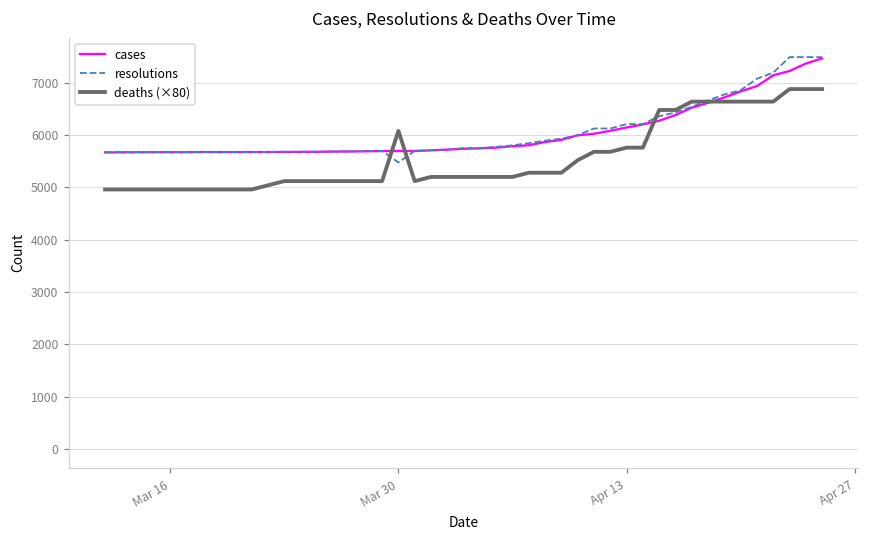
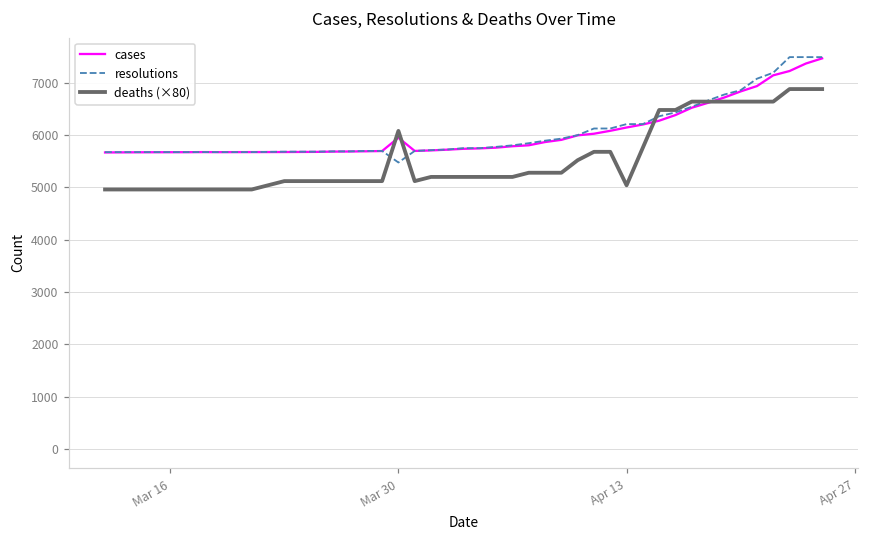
cases, Mar 30: 5700 -> 6000
deaths (×80), Apr 13: 5800 -> 5000
